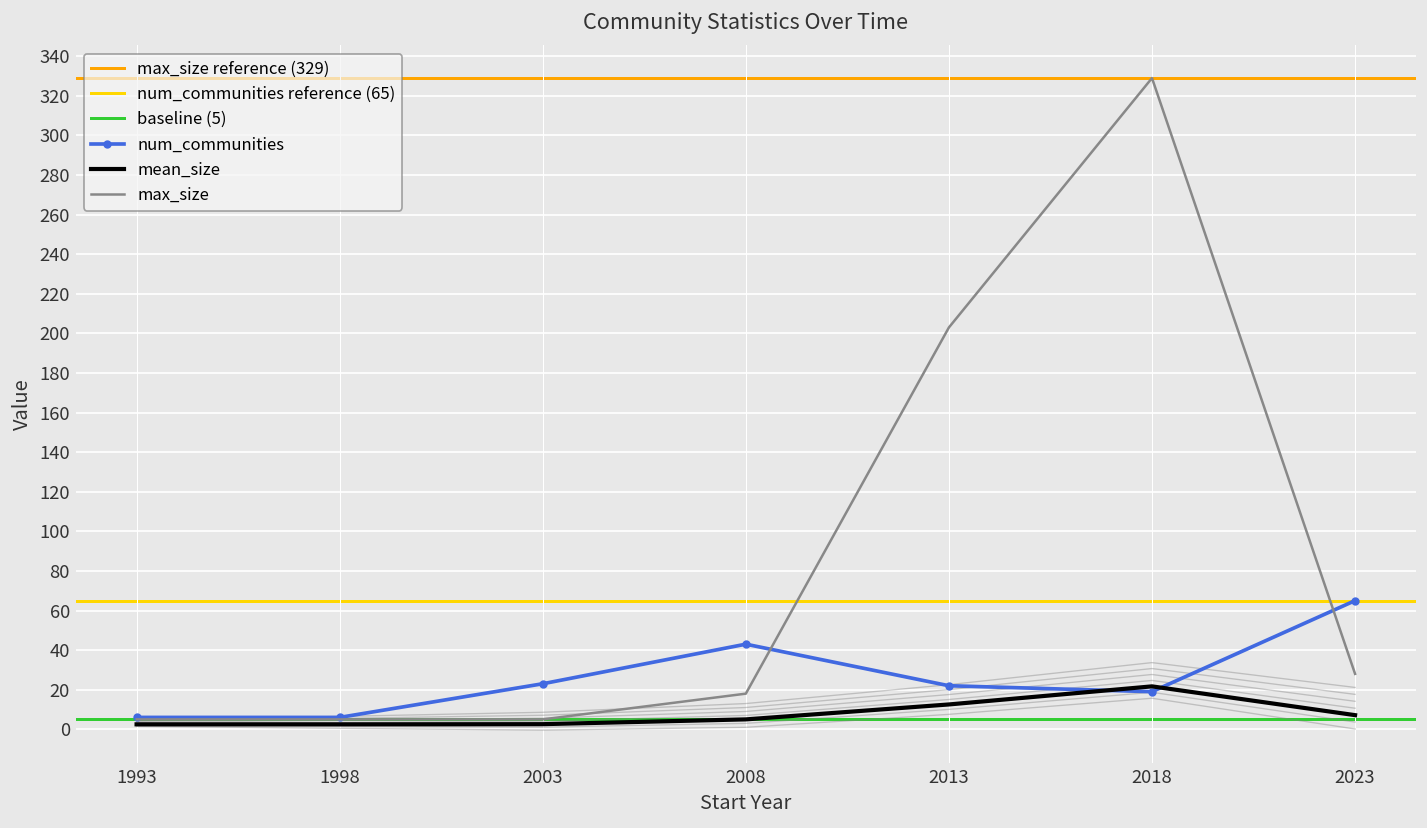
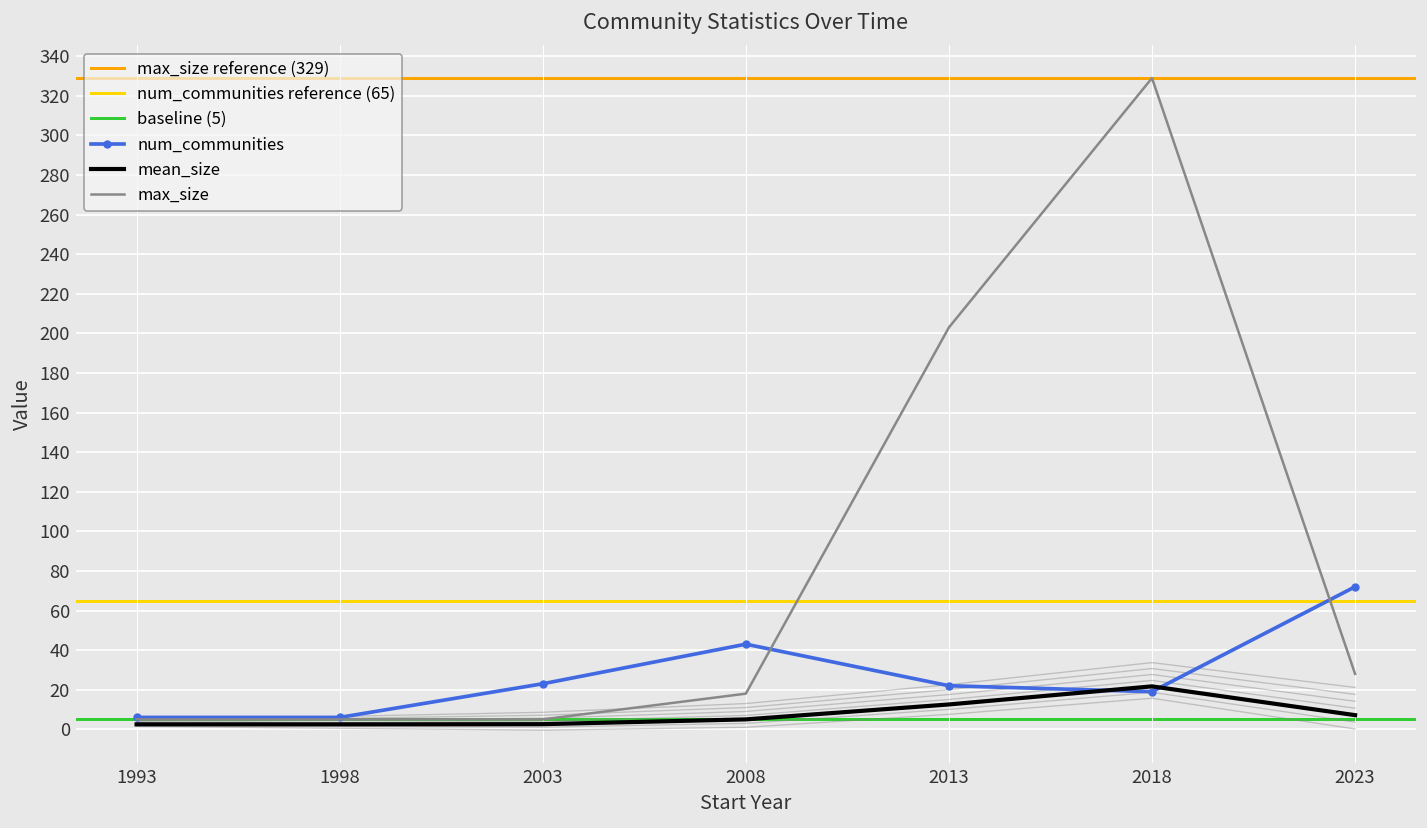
num_communities, 2023: 65 -> 72
